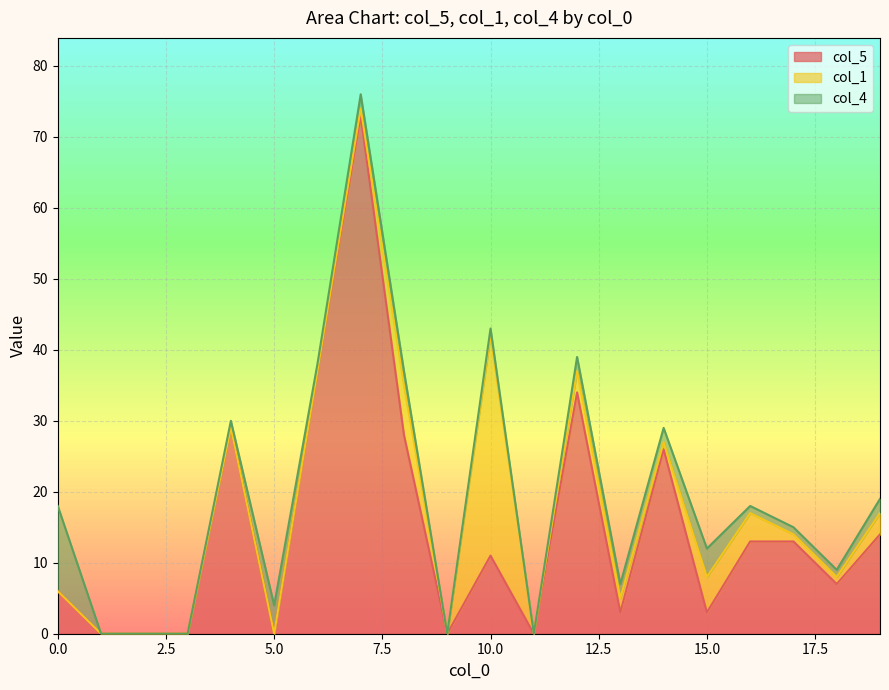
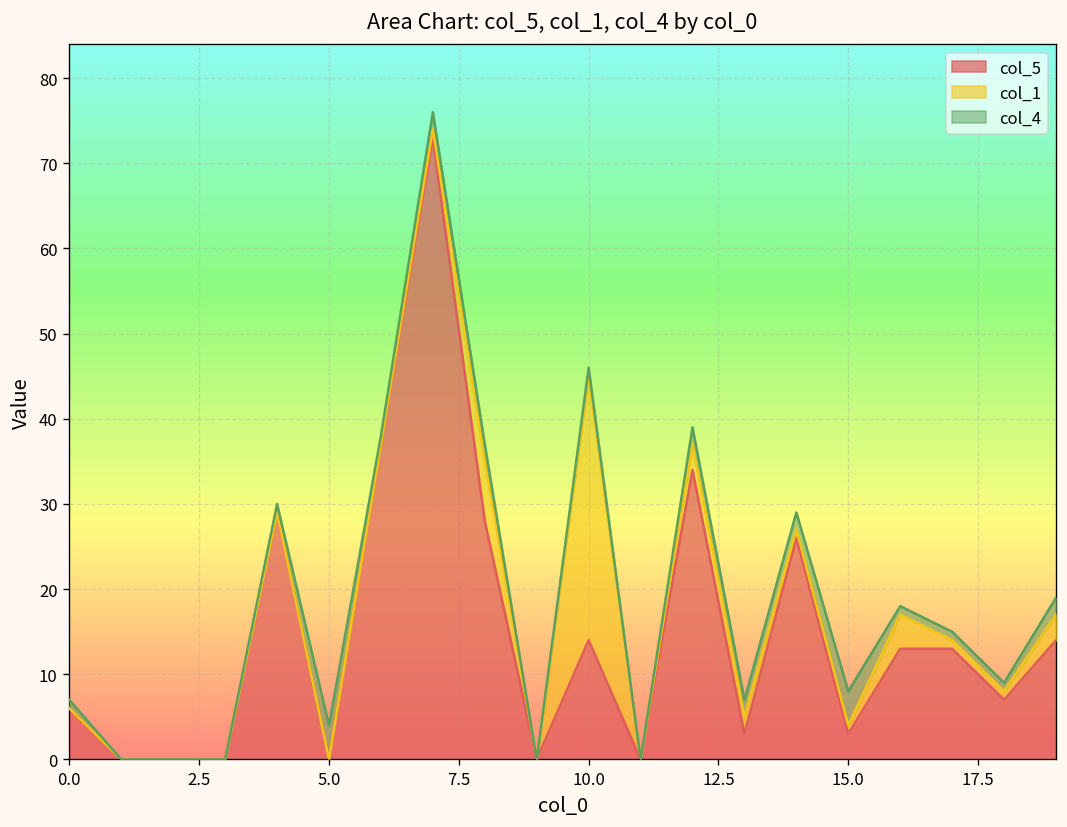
col_4, 0.0: 12 -> 1
col_5, 10.0: 11 -> 14
col_1, 15.0: 5 -> 1
